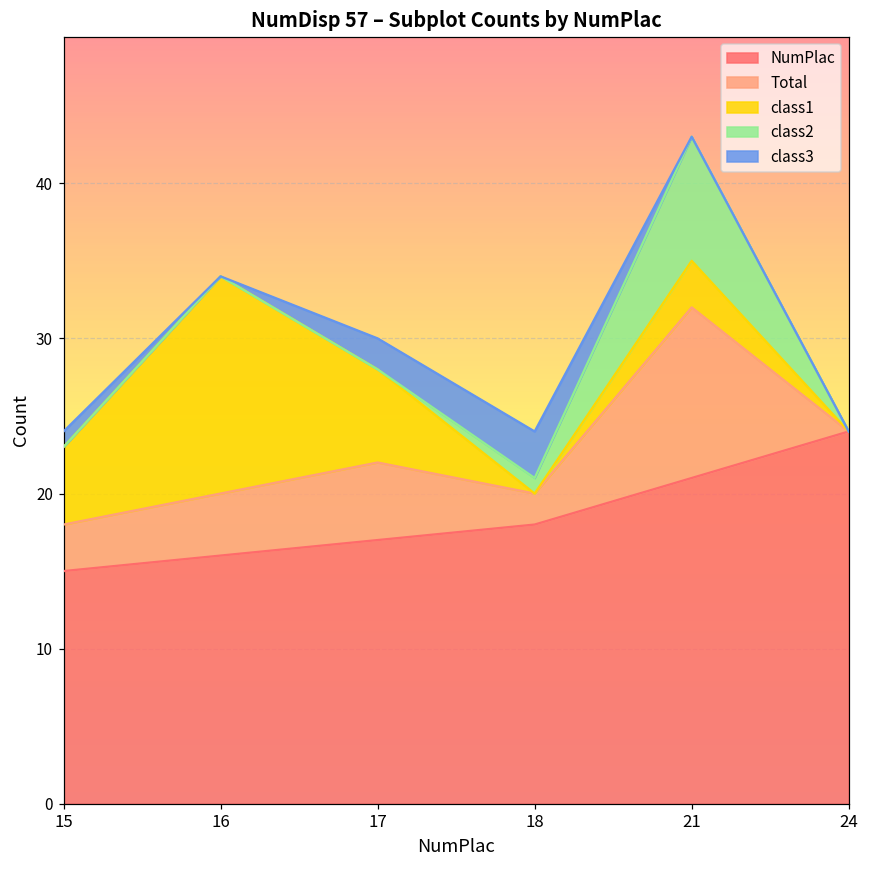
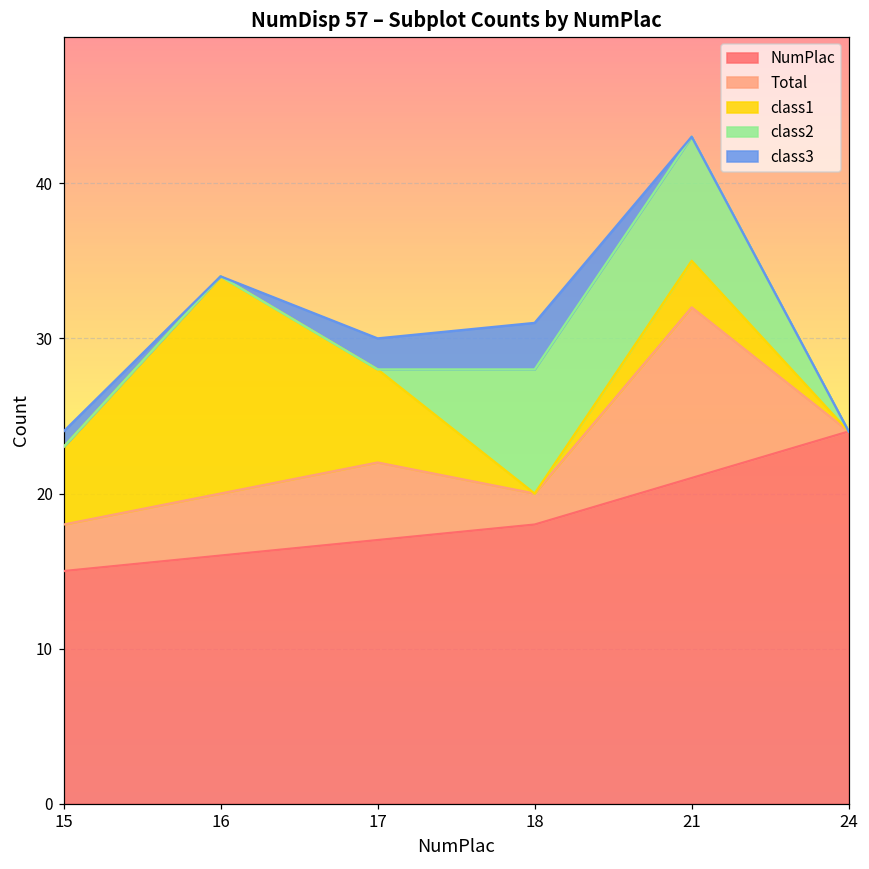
class2, 18: 1 -> 8
